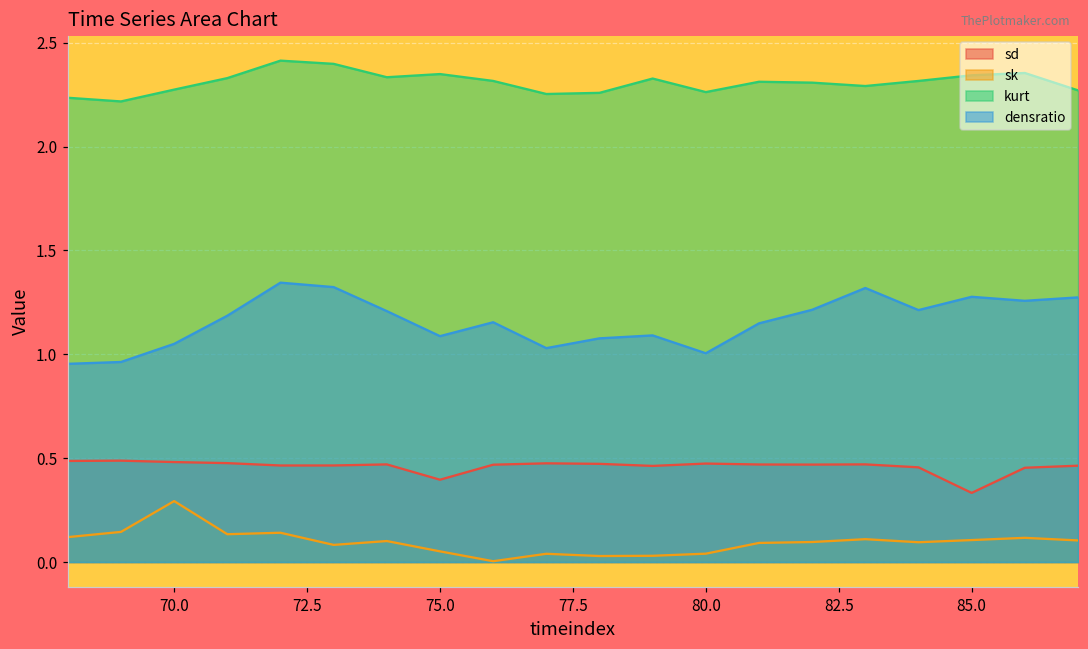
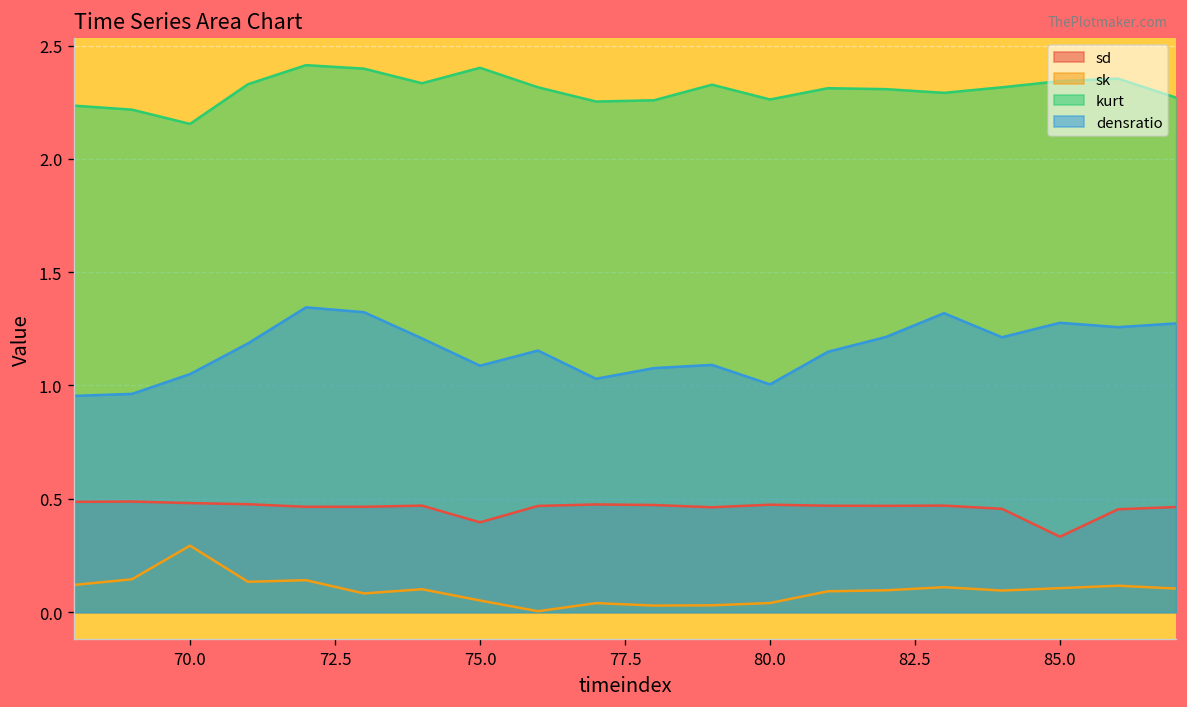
kurt, 70.0: 2.27 -> 2.15
kurt, 75.0: 2.35 -> 2.40
